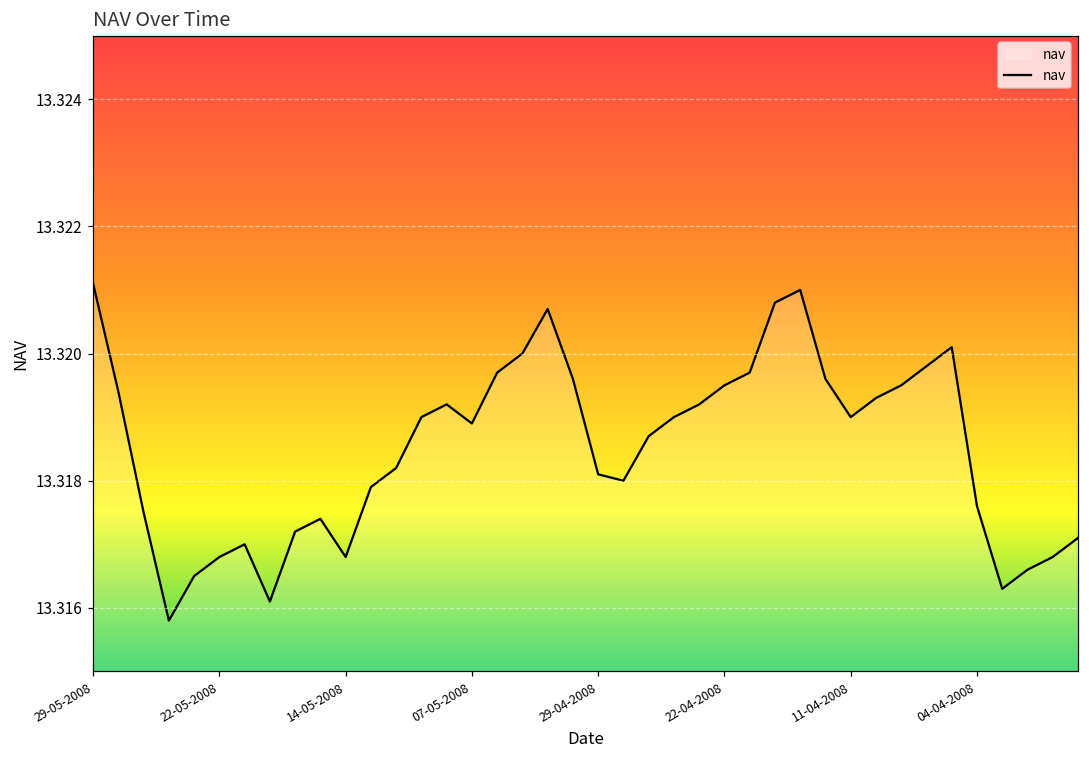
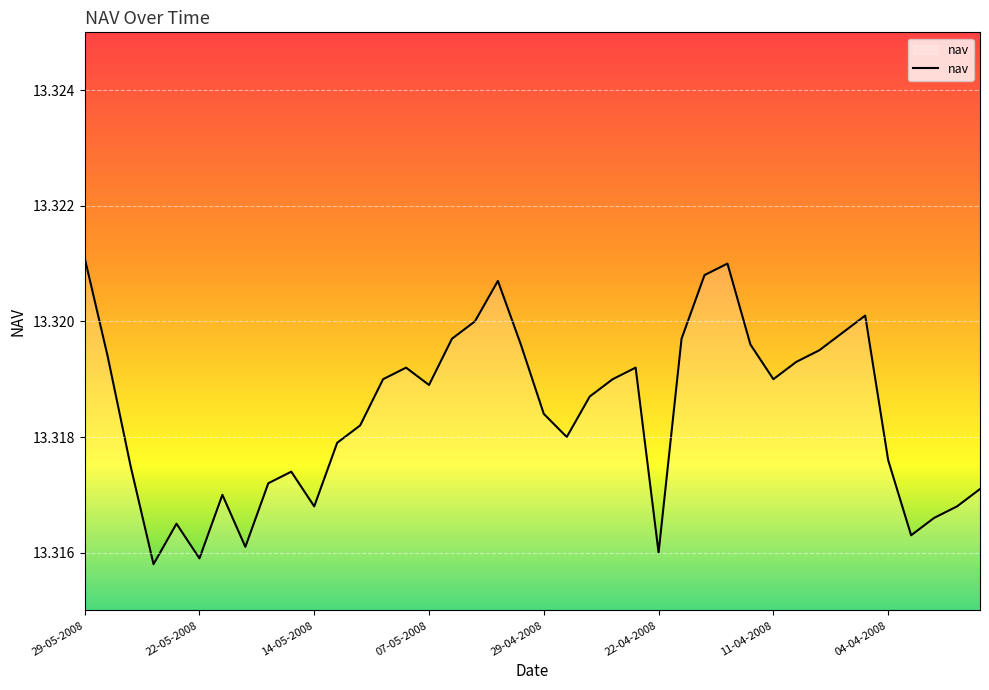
22-05-2008: 13.3168 -> 13.3159
29-04-2008: 13.3181 -> 13.3184
22-04-2008: 13.3195 -> 13.3160
